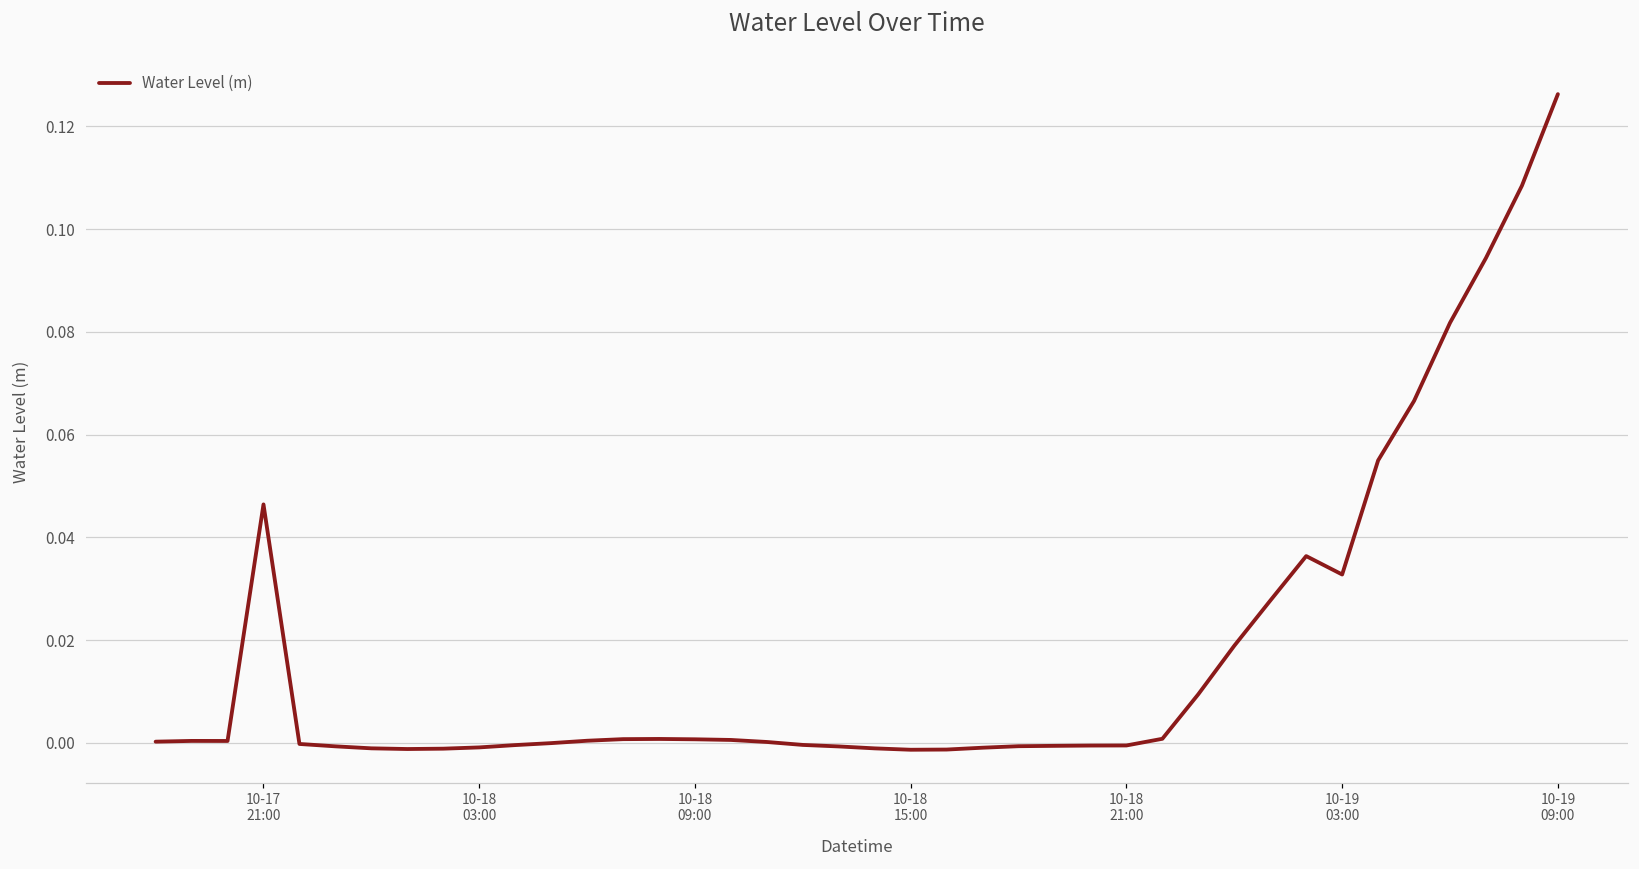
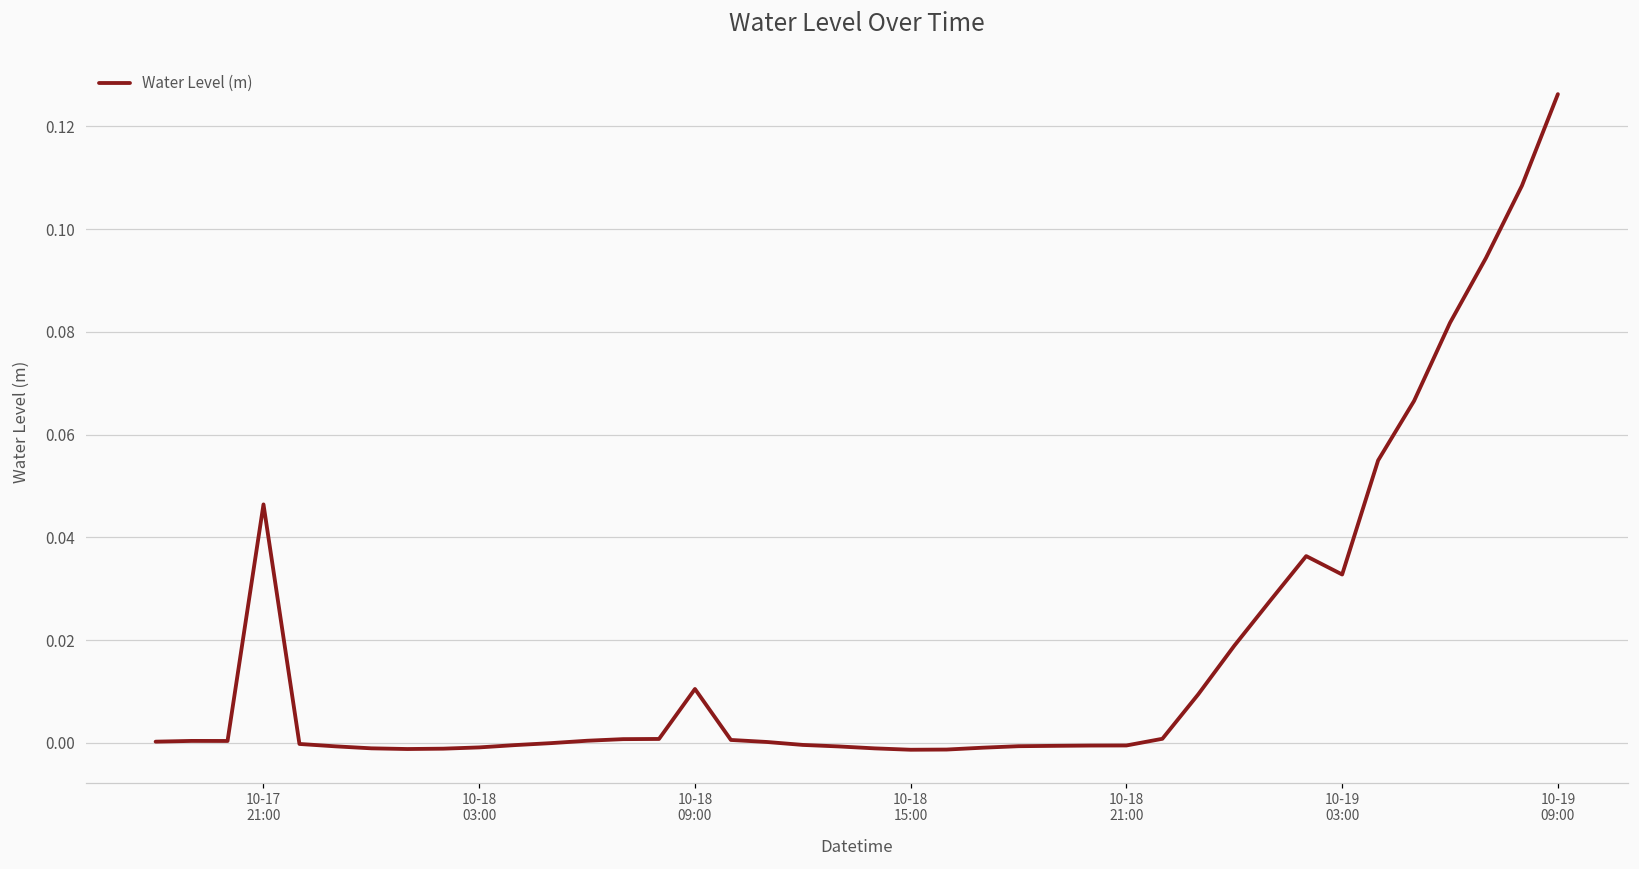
10-18 09:00: 0.001 -> 0.011
